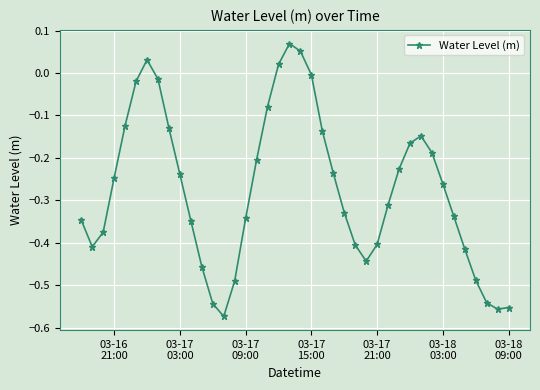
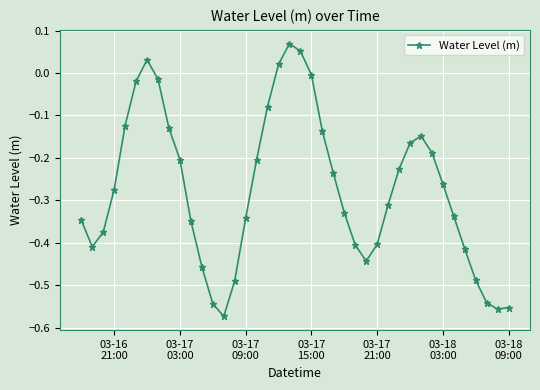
03-16 21:00: -0.25 -> -0.28
03-17 03:00: -0.24 -> -0.20
